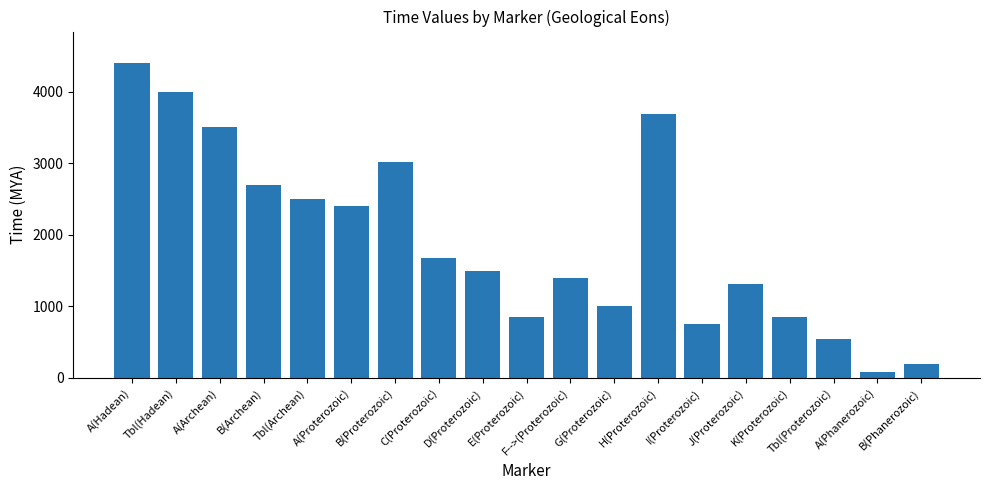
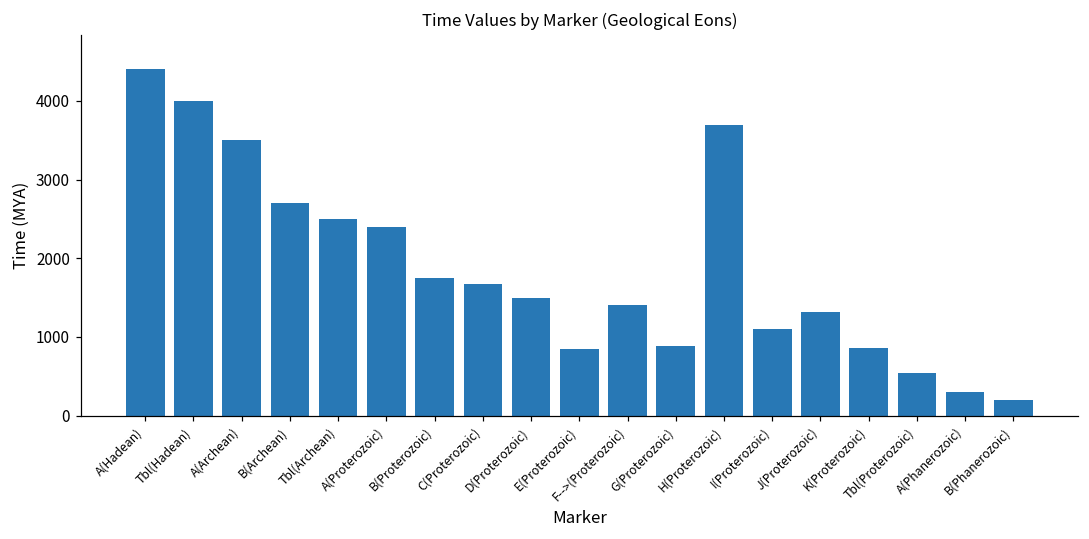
B(Proterozoic): 3000 -> 1800
G(Proterozoic): 1000 -> 900
I(Proterozoic): 800 -> 1100
A(Phanerozoic): 100 -> 300
